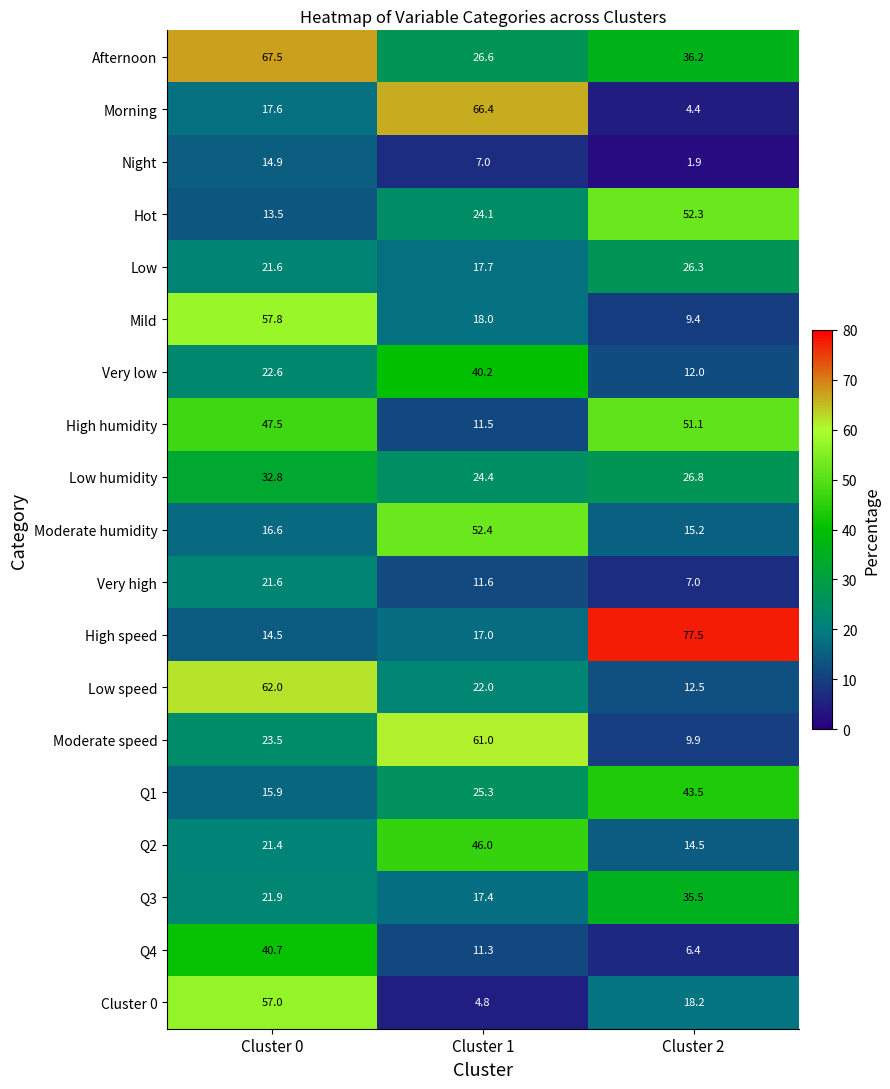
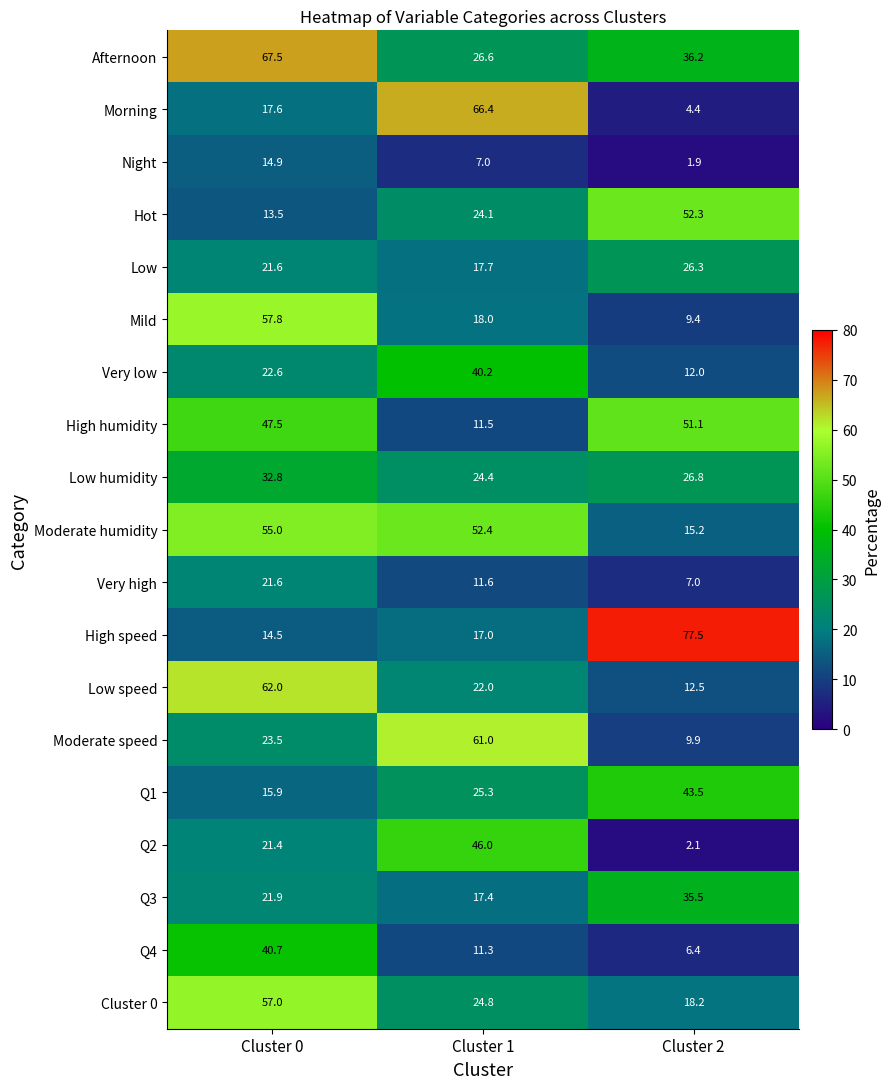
Moderate humidity, Cluster 0: 16.6 -> 55.0
Q2, Cluster 2: 14.5 -> 2.1
Cluster 0, Cluster 1: 4.8 -> 24.8
